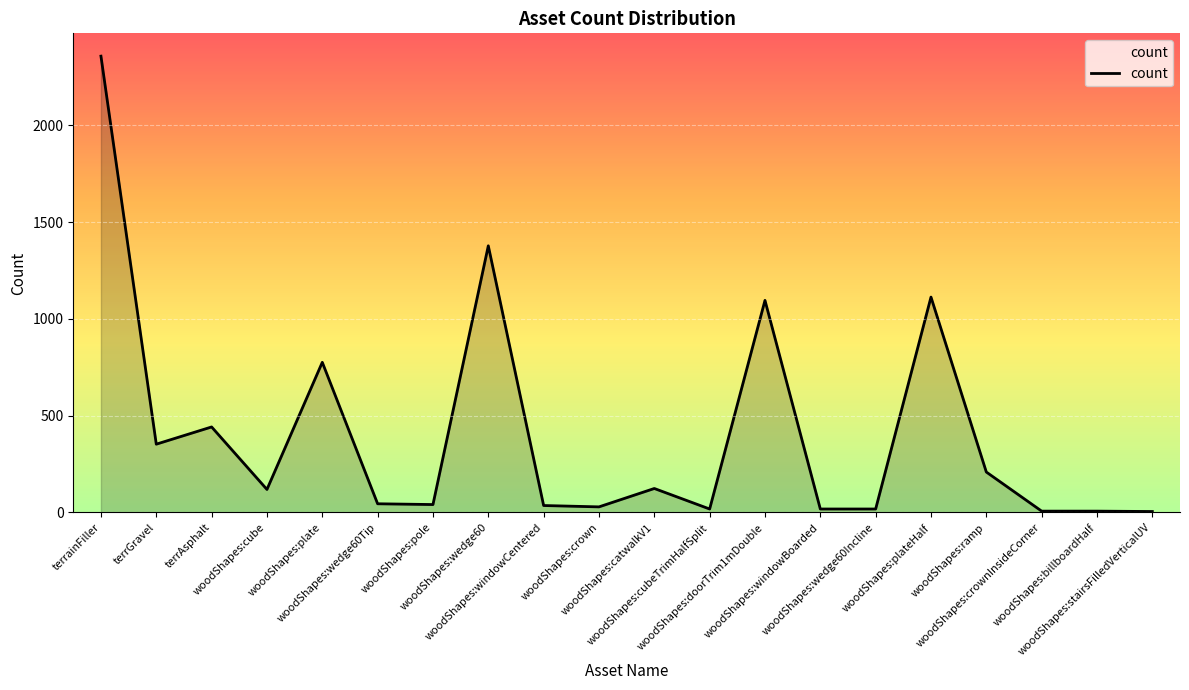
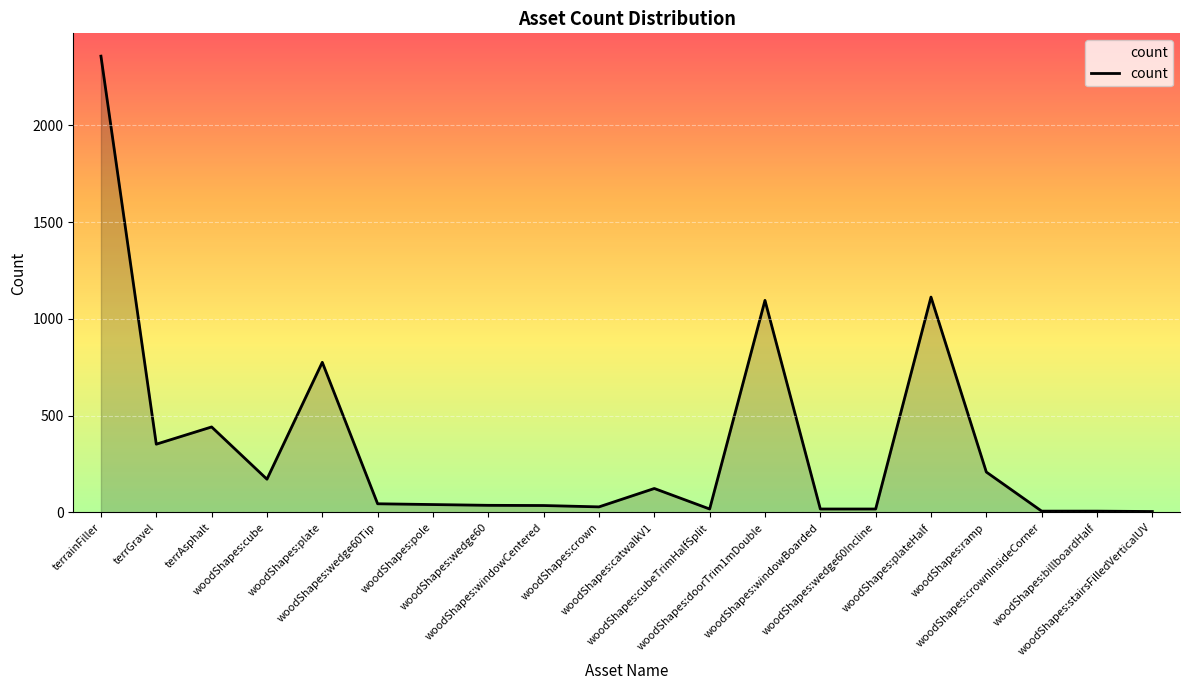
woodShapes:cube: 120 -> 170
woodShapes:wedge60: 1380 -> 40
